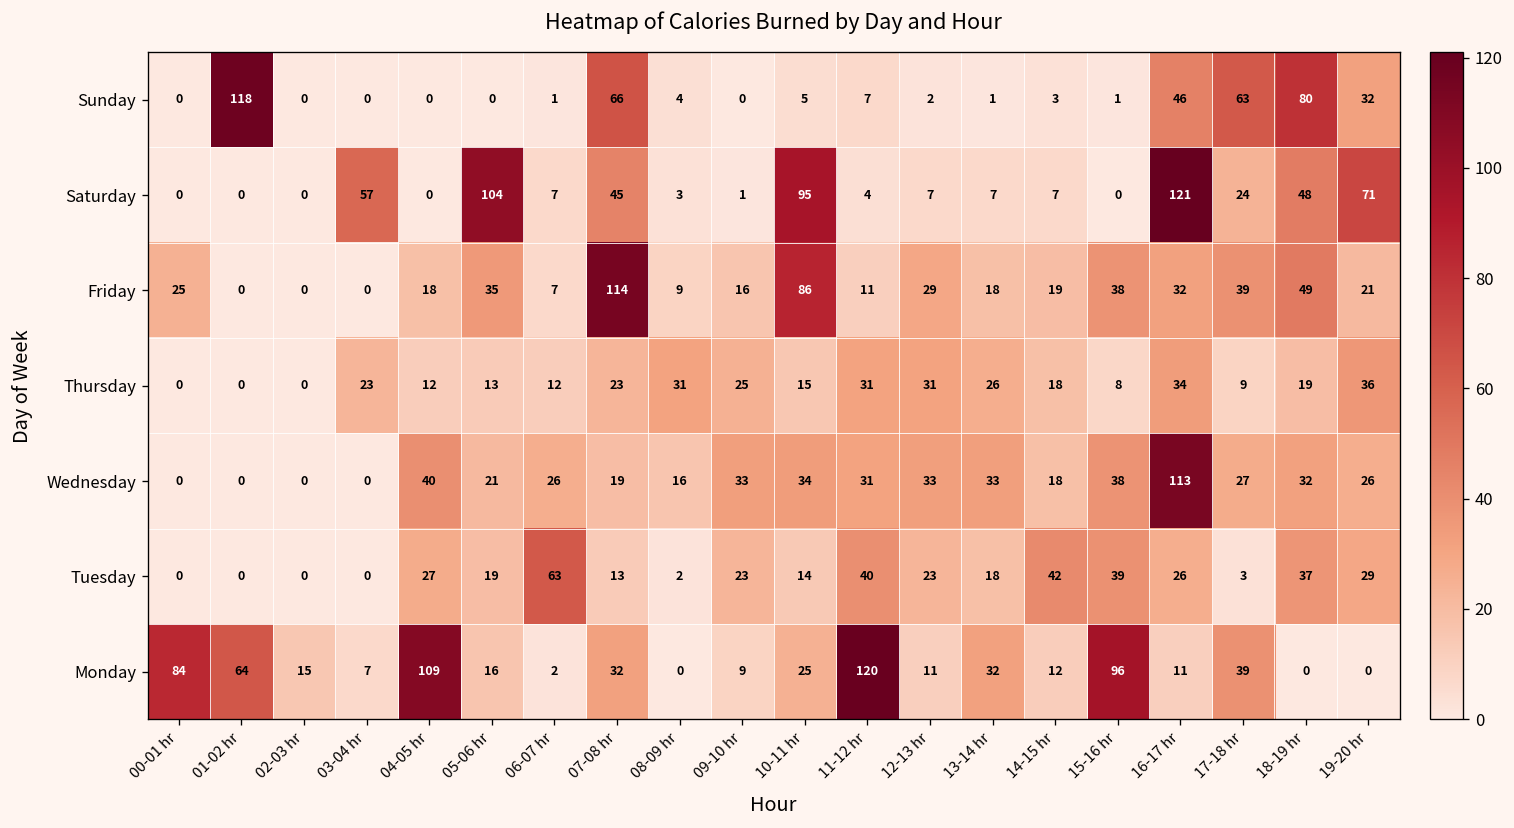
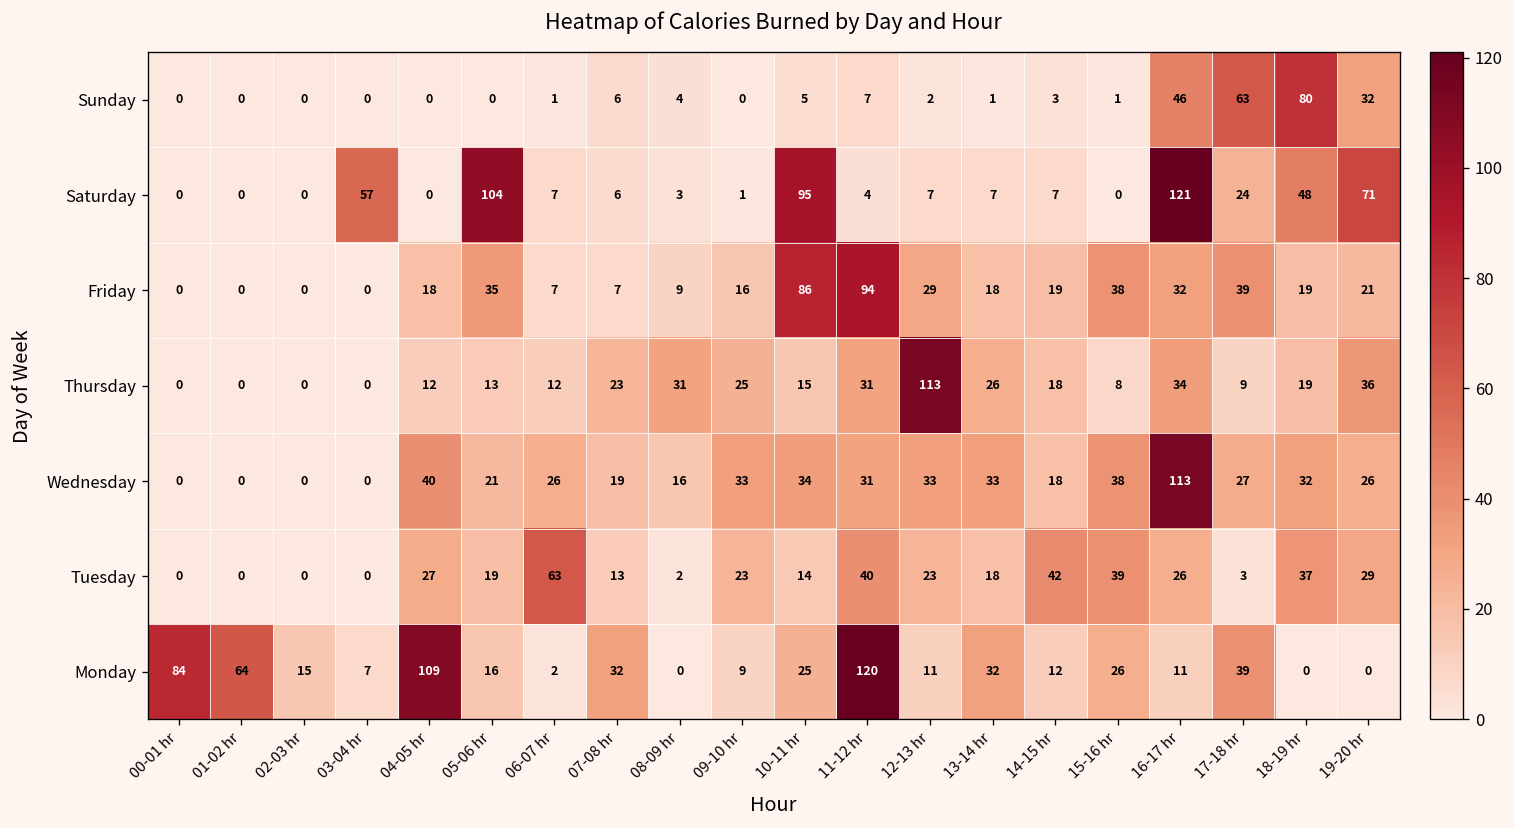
Sunday, 01-02 hr: 118 -> 0
Sunday, 07-08 hr: 66 -> 6
Saturday, 07-08 hr: 45 -> 6
Friday, 00-01 hr: 25 -> 0
Friday, 07-08 hr: 114 -> 7
Friday, 11-12 hr: 11 -> 94
Friday, 18-19 hr: 49 -> 19
Thursday, 03-04 hr: 23 -> 0
Thursday, 12-13 hr: 31 -> 113
Monday, 15-16 hr: 96 -> 26
